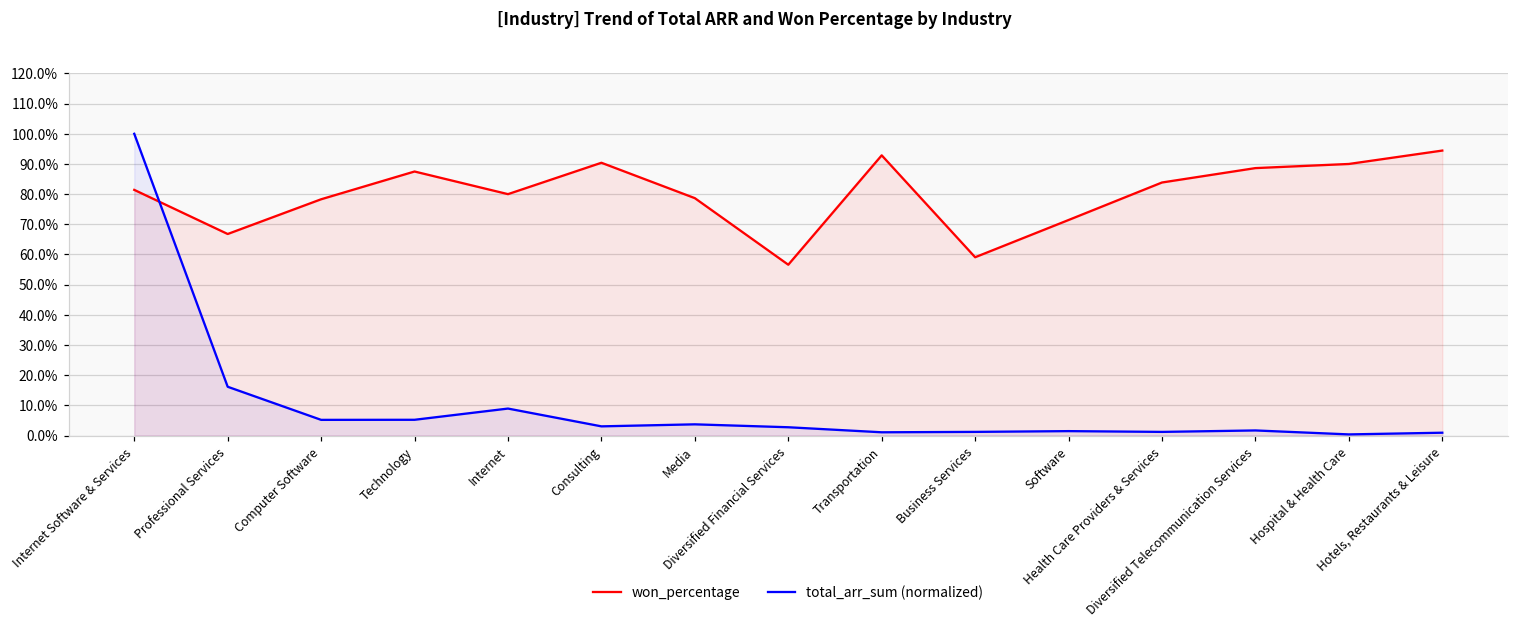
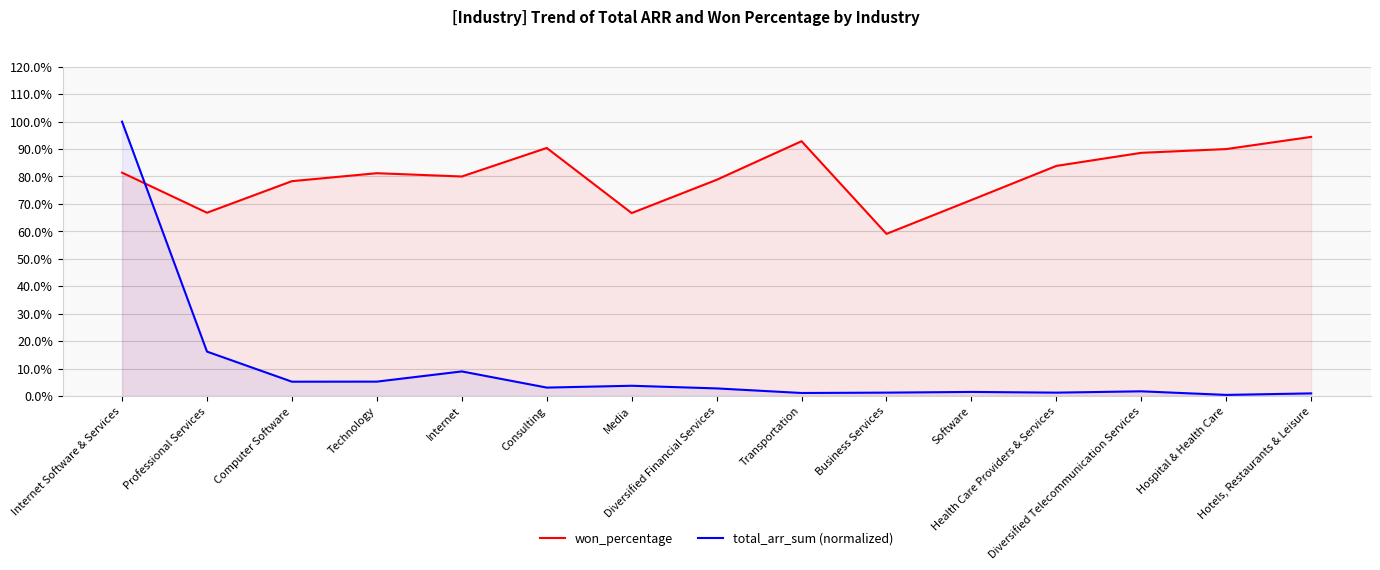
won_percentage, Technology: 88% -> 81%
won_percentage, Media: 79% -> 67%
won_percentage, Diversified Financial Services: 57% -> 79%
